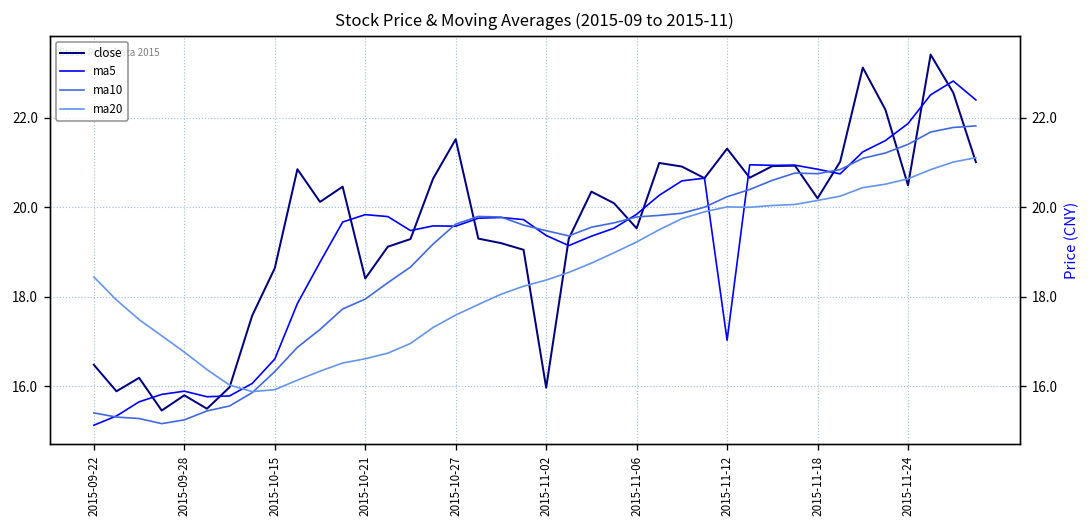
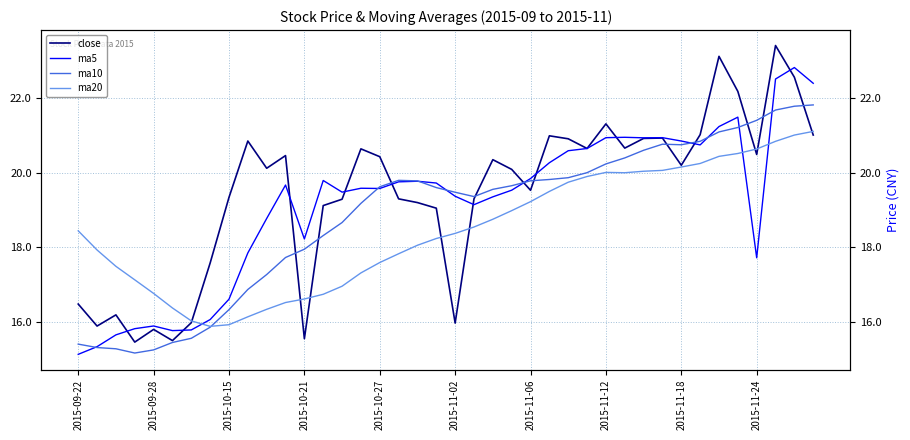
close, 2015-10-15: 18.6 -> 19.3
close, 2015-10-21: 18.4 -> 15.6
ma5, 2015-10-21: 19.8 -> 18.2
close, 2015-10-27: 21.5 -> 20.4
ma5, 2015-11-12: 17.0 -> 20.9
ma5, 2015-11-24: 21.9 -> 17.7
